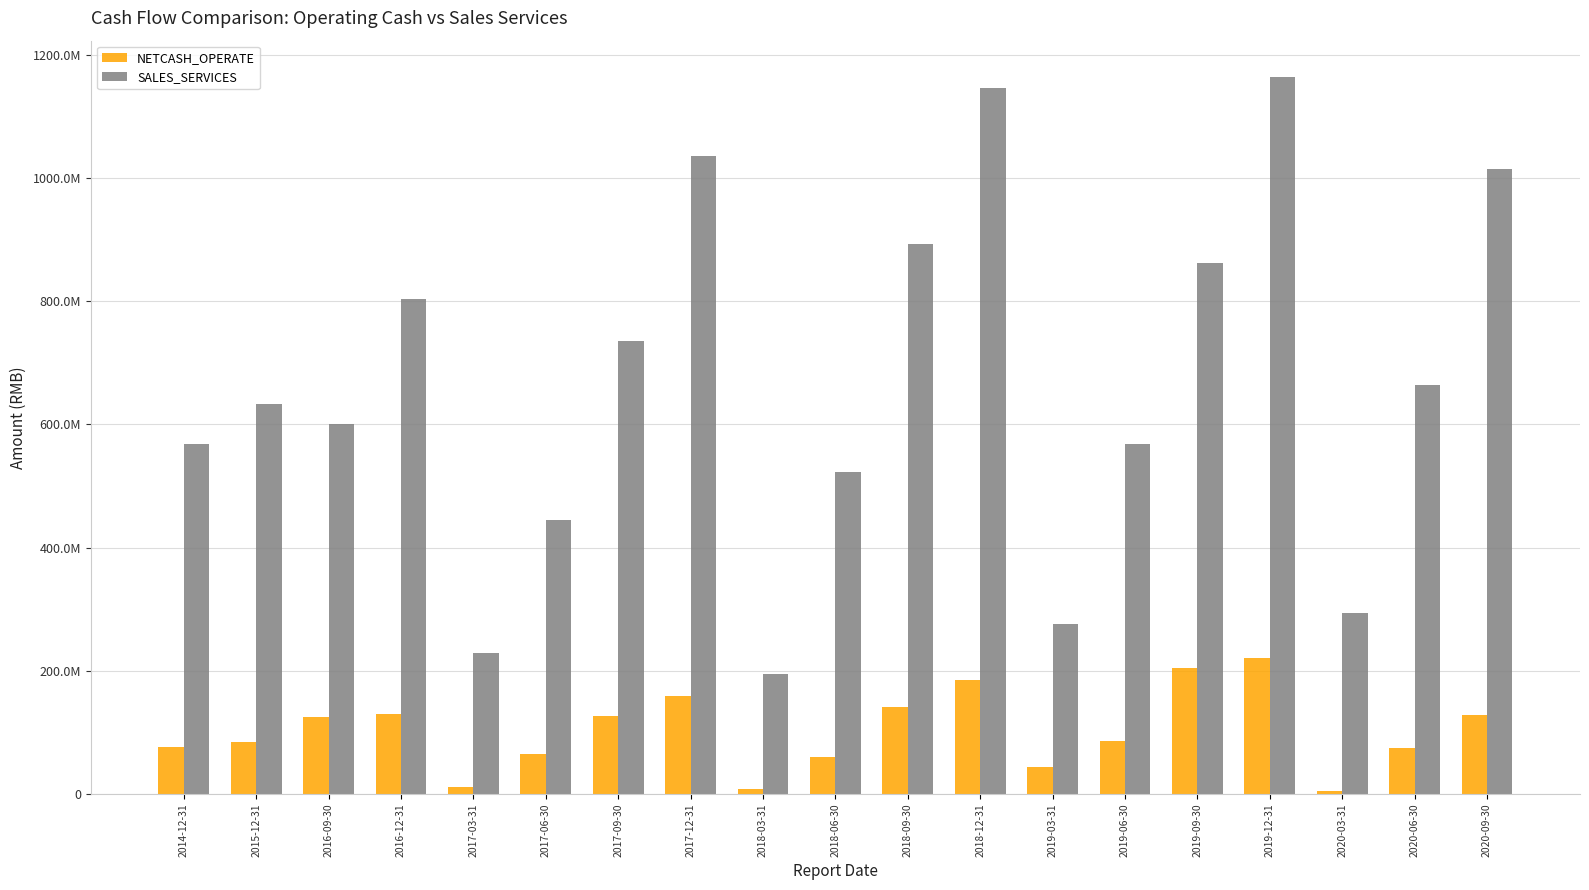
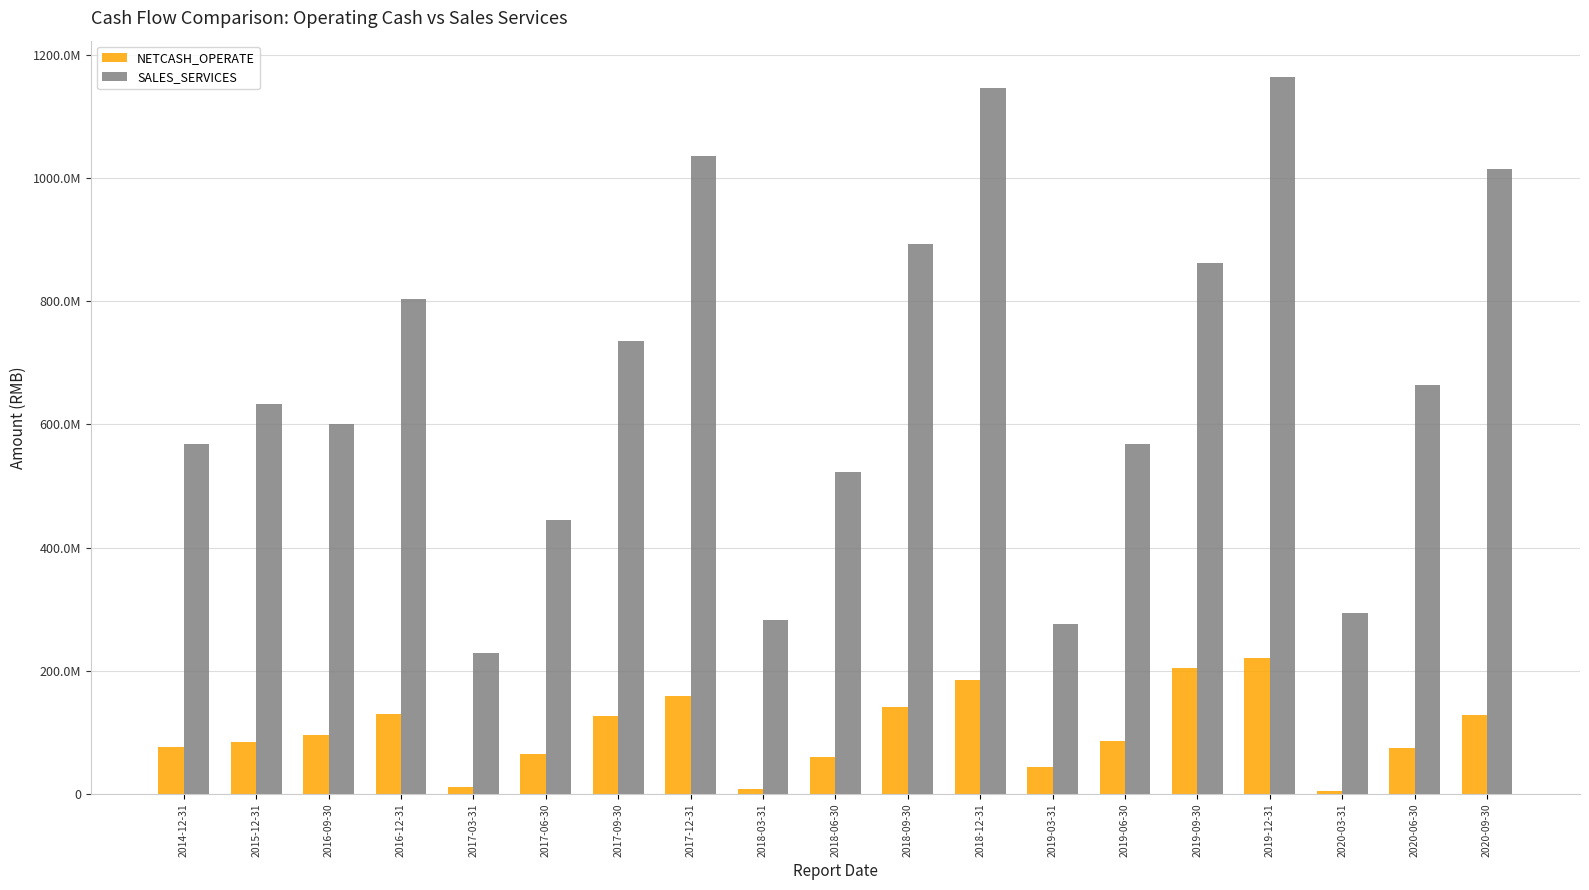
NETCASH_OPERATE, 2016-09-30: 120000000 -> 100000000
SALES_SERVICES, 2018-03-31: 190000000 -> 280000000
